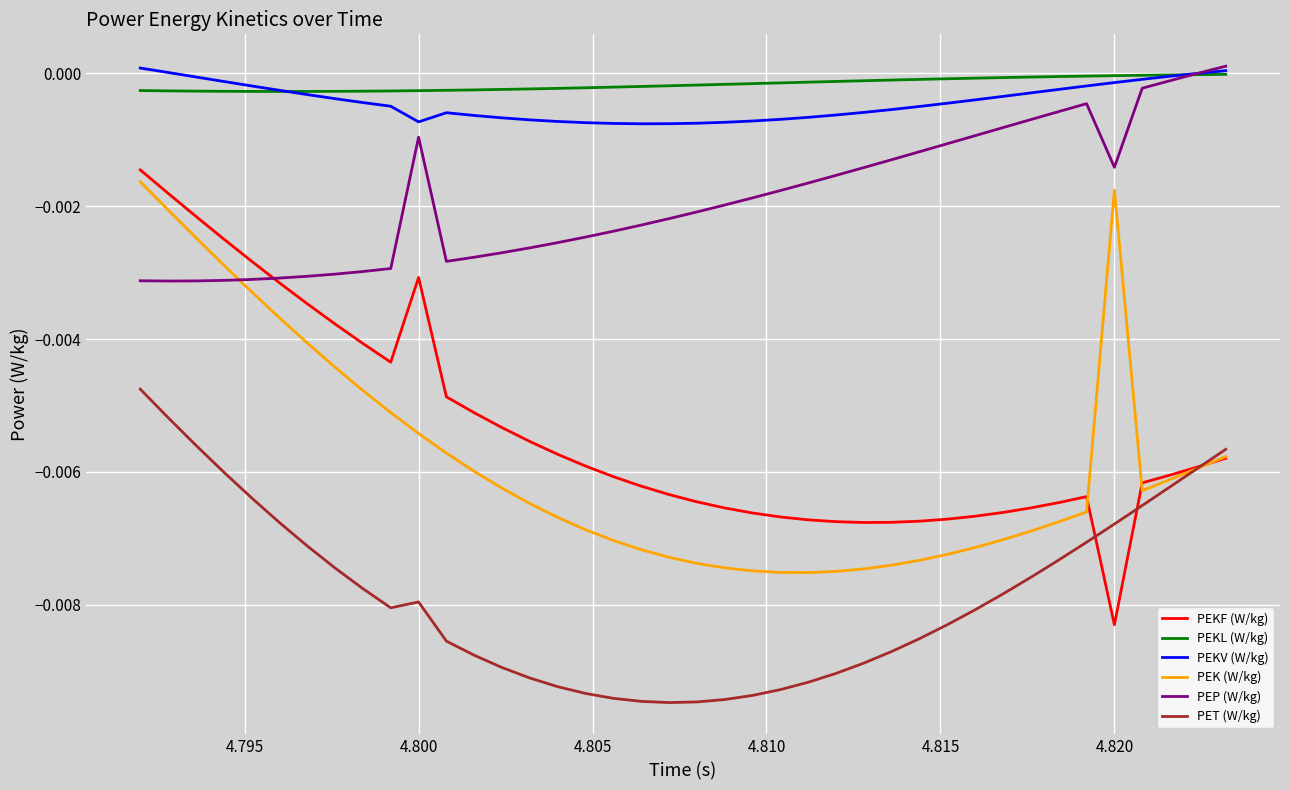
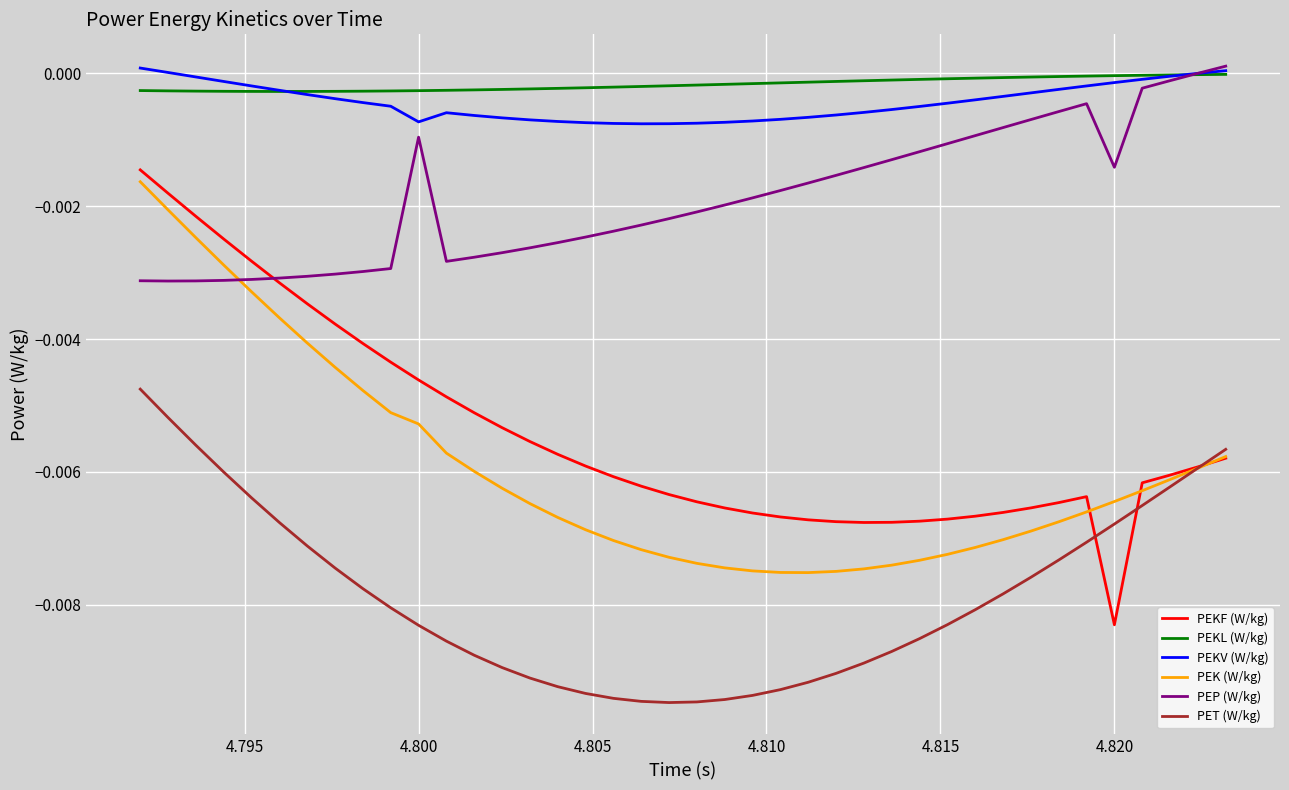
PEKF (W/kg), 4.800: -0.0031 -> -0.0046
PEK (W/kg), 4.800: -0.0054 -> -0.0053
PET (W/kg), 4.800: -0.0080 -> -0.0083
PEK (W/kg), 4.820: -0.0018 -> -0.0064
